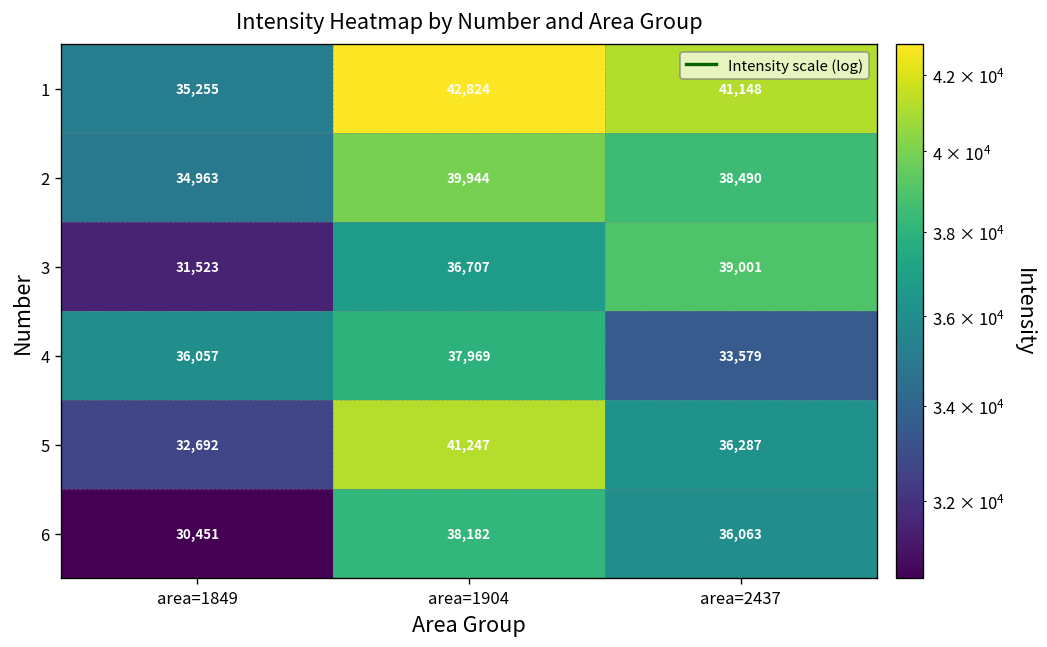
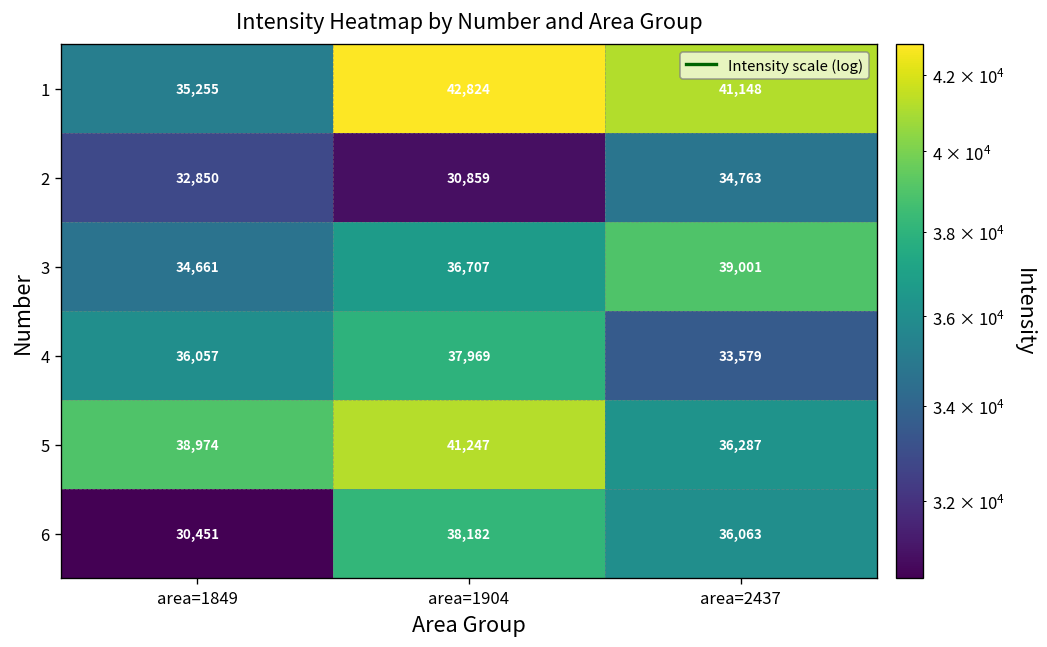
2, area=1849: 34,963 -> 32,850
2, area=1904: 39,944 -> 30,859
2, area=2437: 38,490 -> 34,763
3, area=1849: 31,523 -> 34,661
5, area=1849: 32,692 -> 38,974
